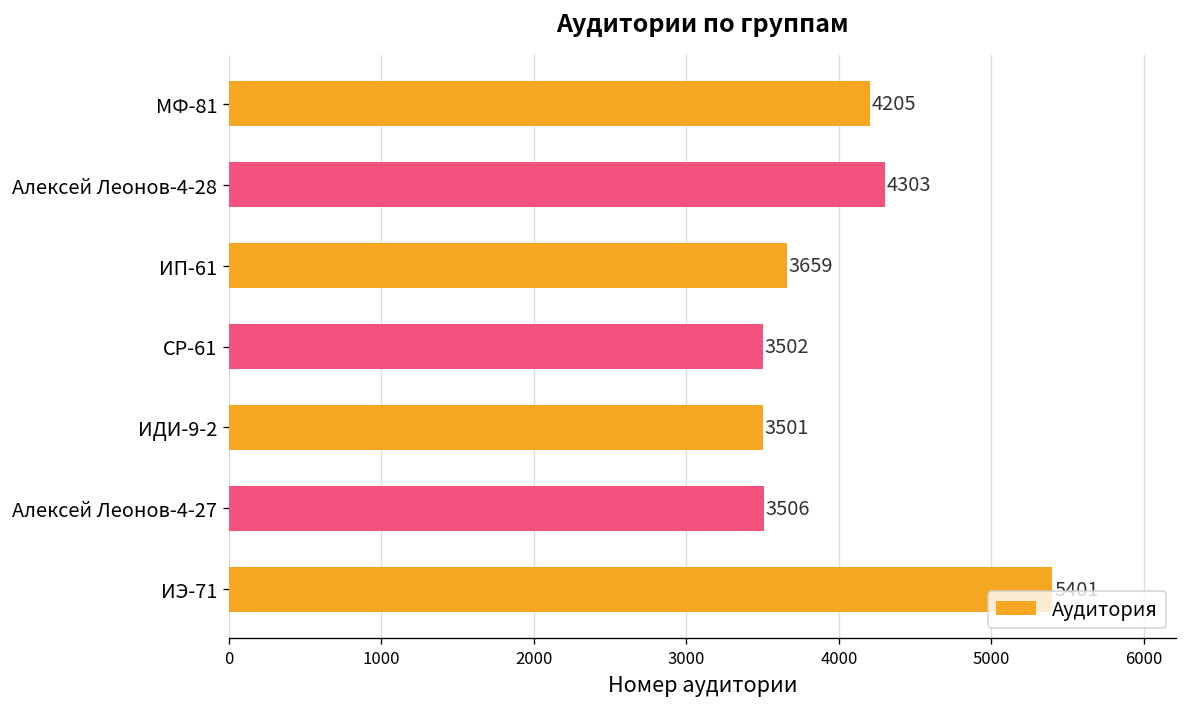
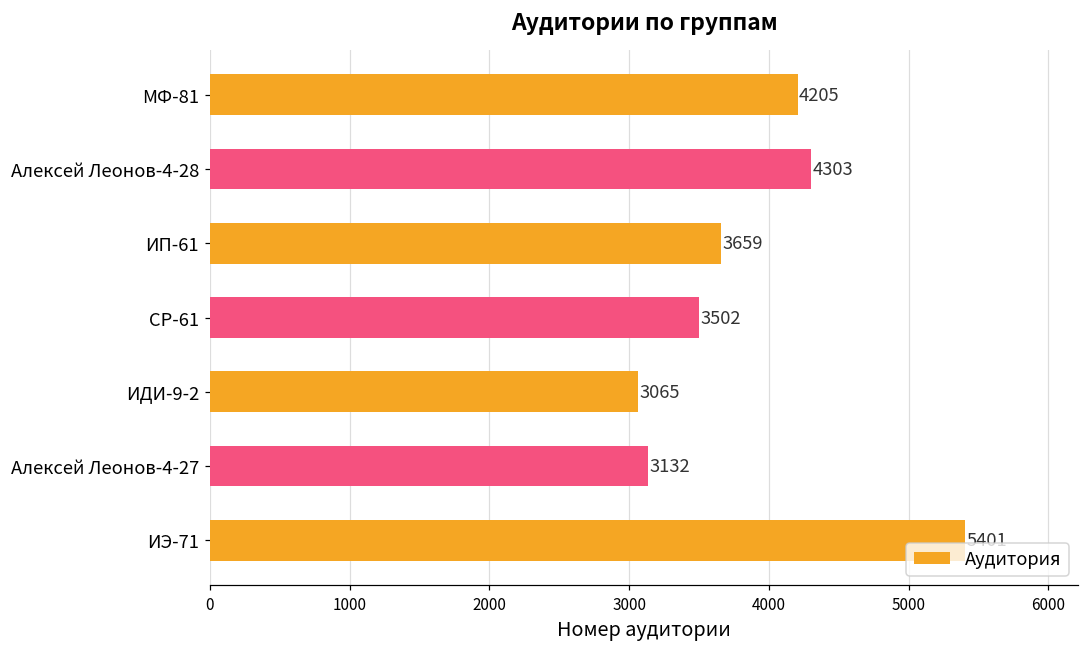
ИДИ-9-2: 3501 -> 3065
Алексей Леонов-4-27: 3506 -> 3132
